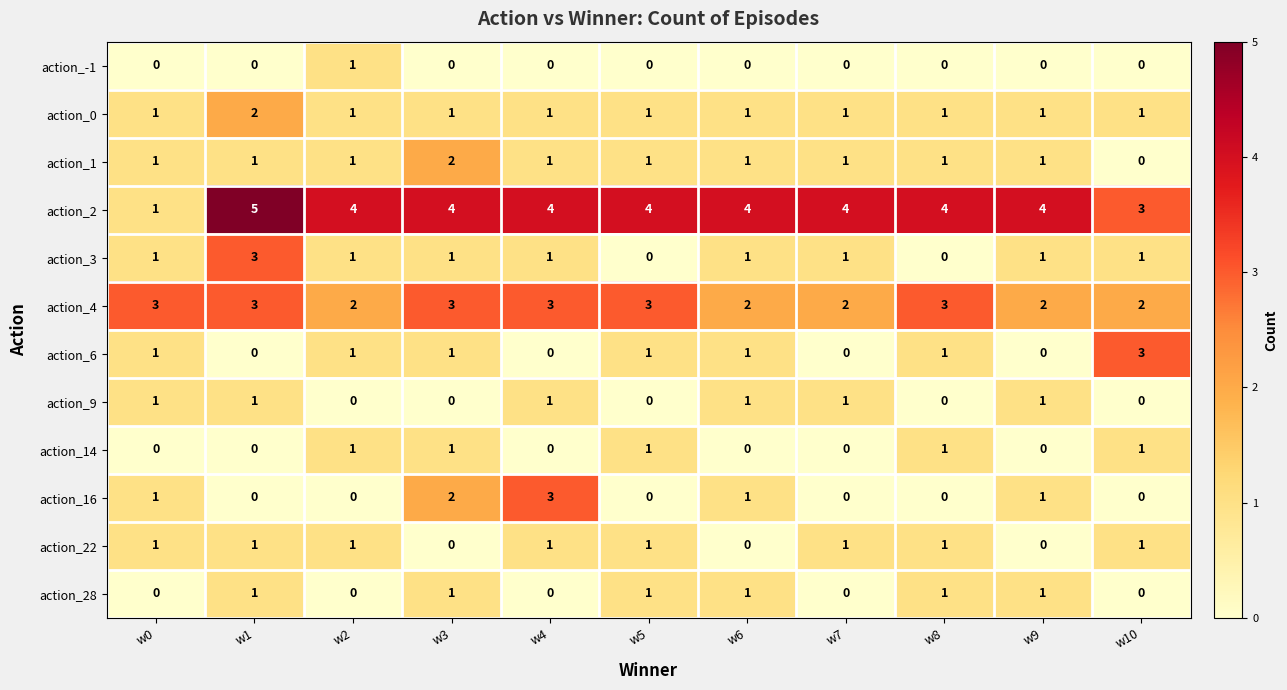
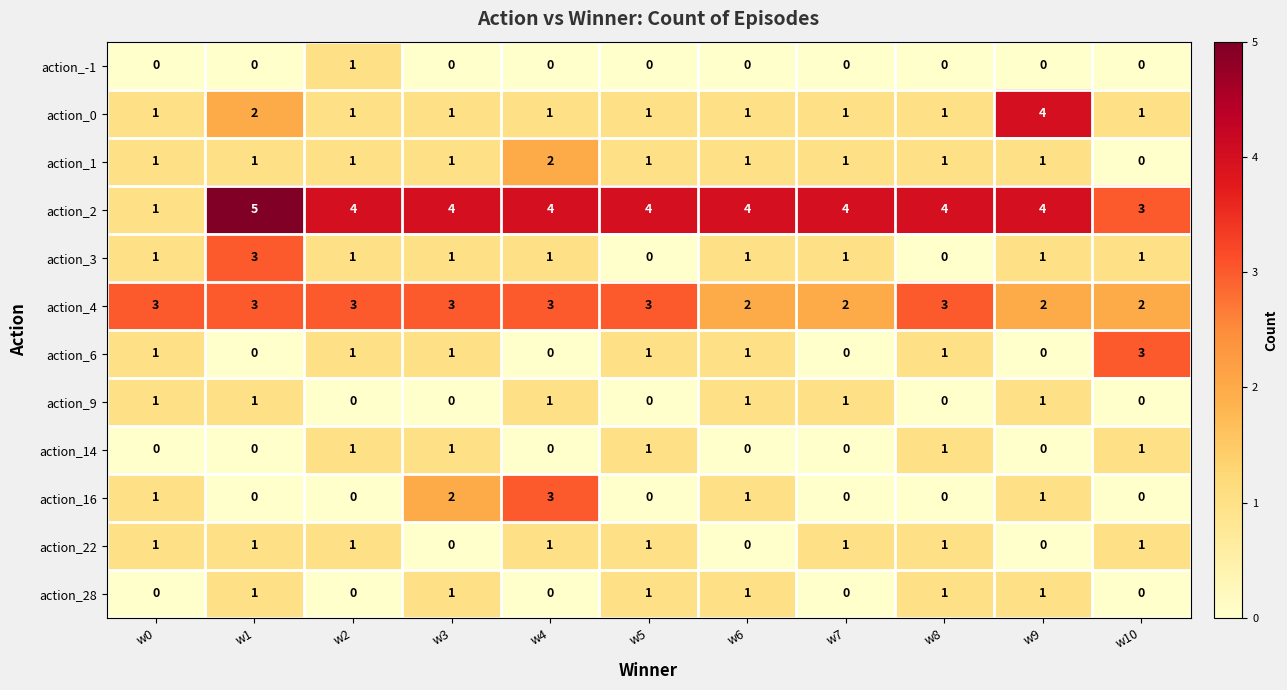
action_0, w9: 1 -> 4
action_1, w3: 2 -> 1
action_1, w4: 1 -> 2
action_4, w2: 2 -> 3
